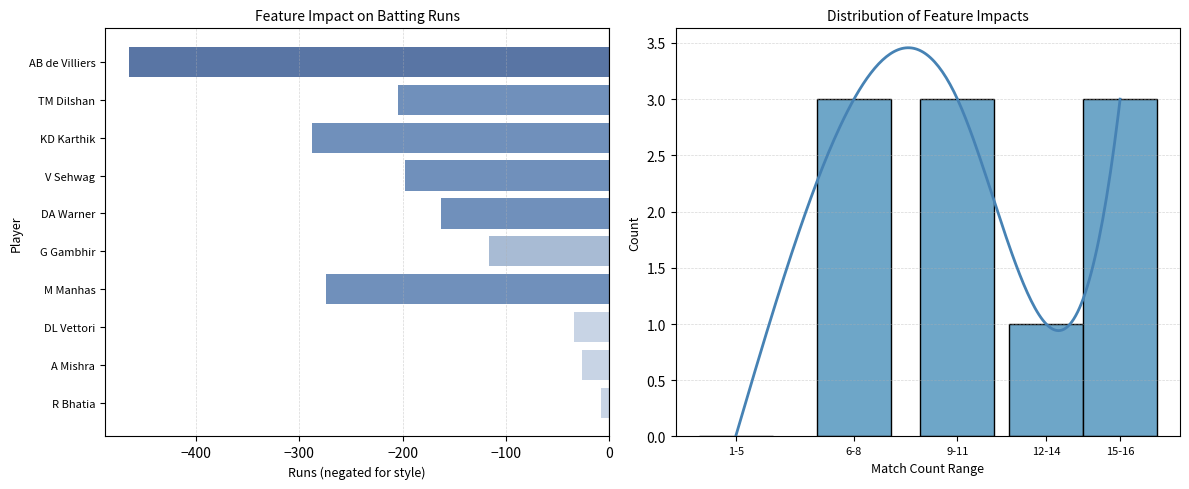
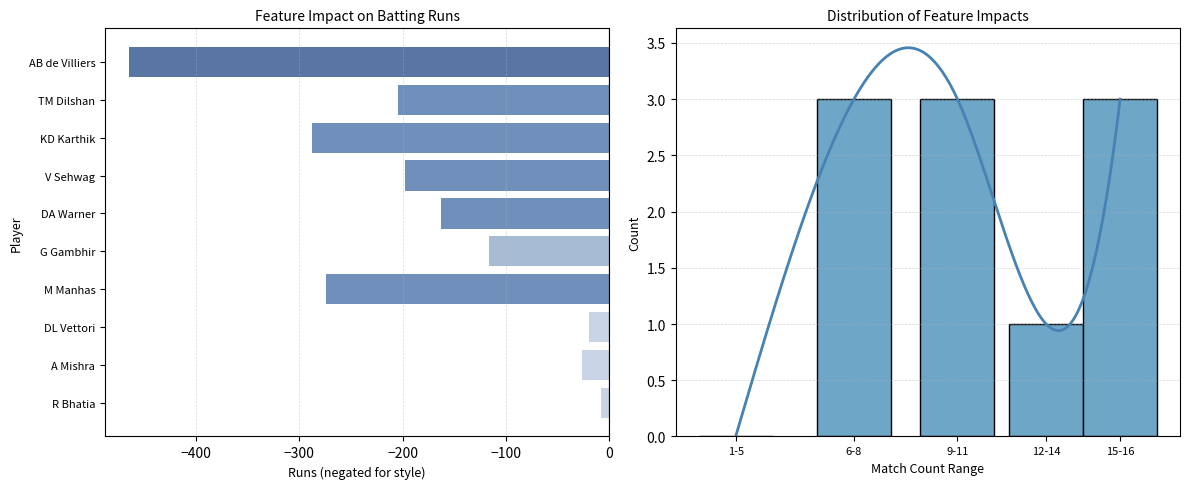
Feature Impact on Batting Runs, DL Vettori: -34 -> -20
